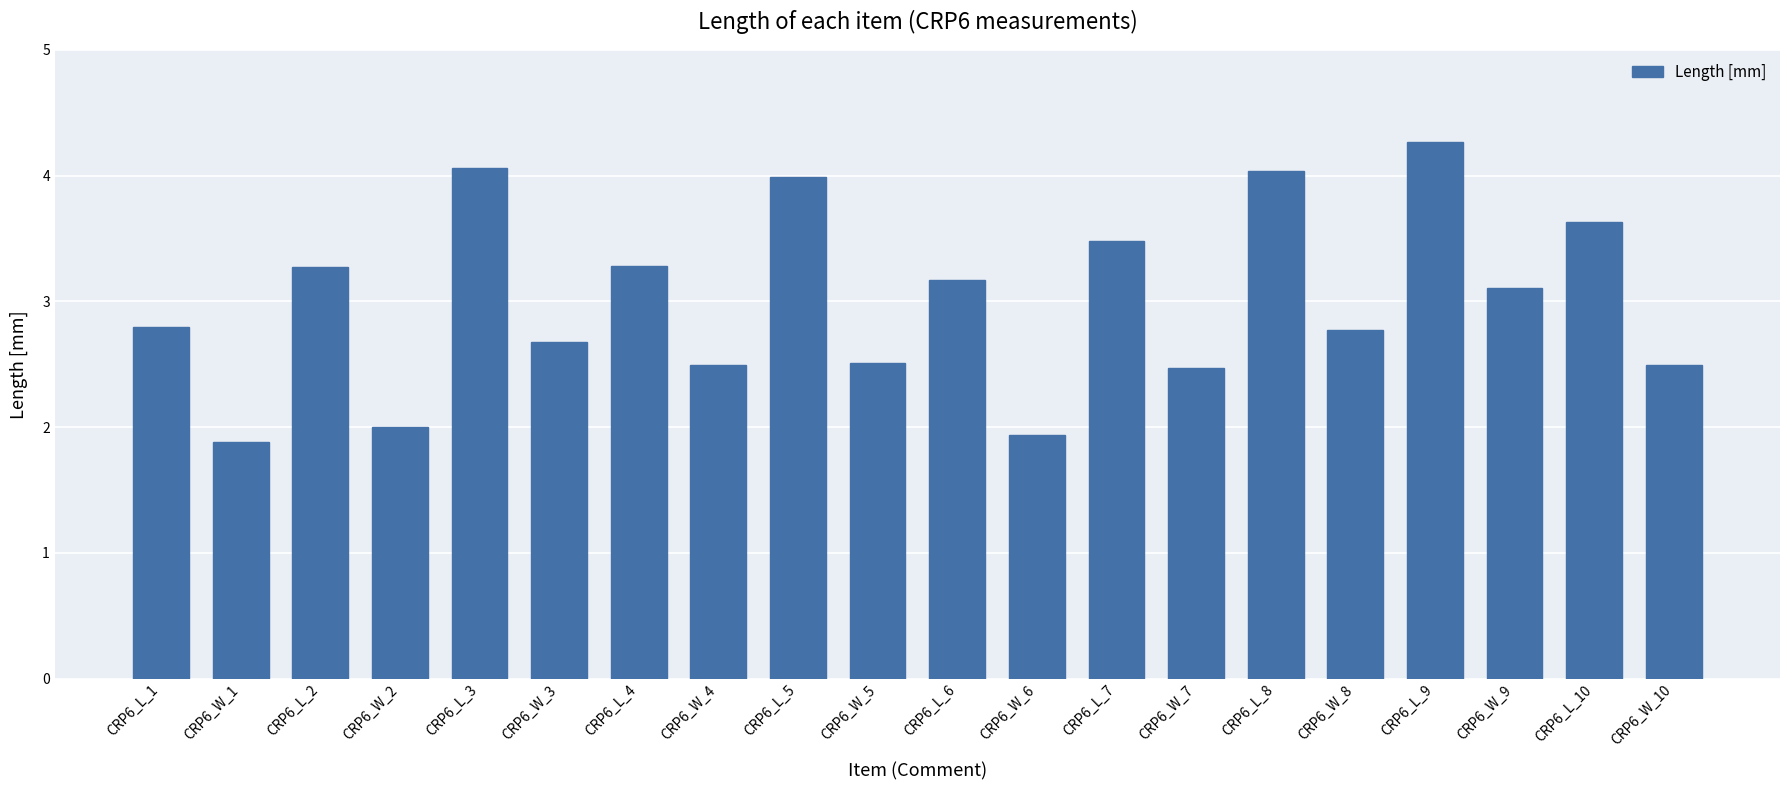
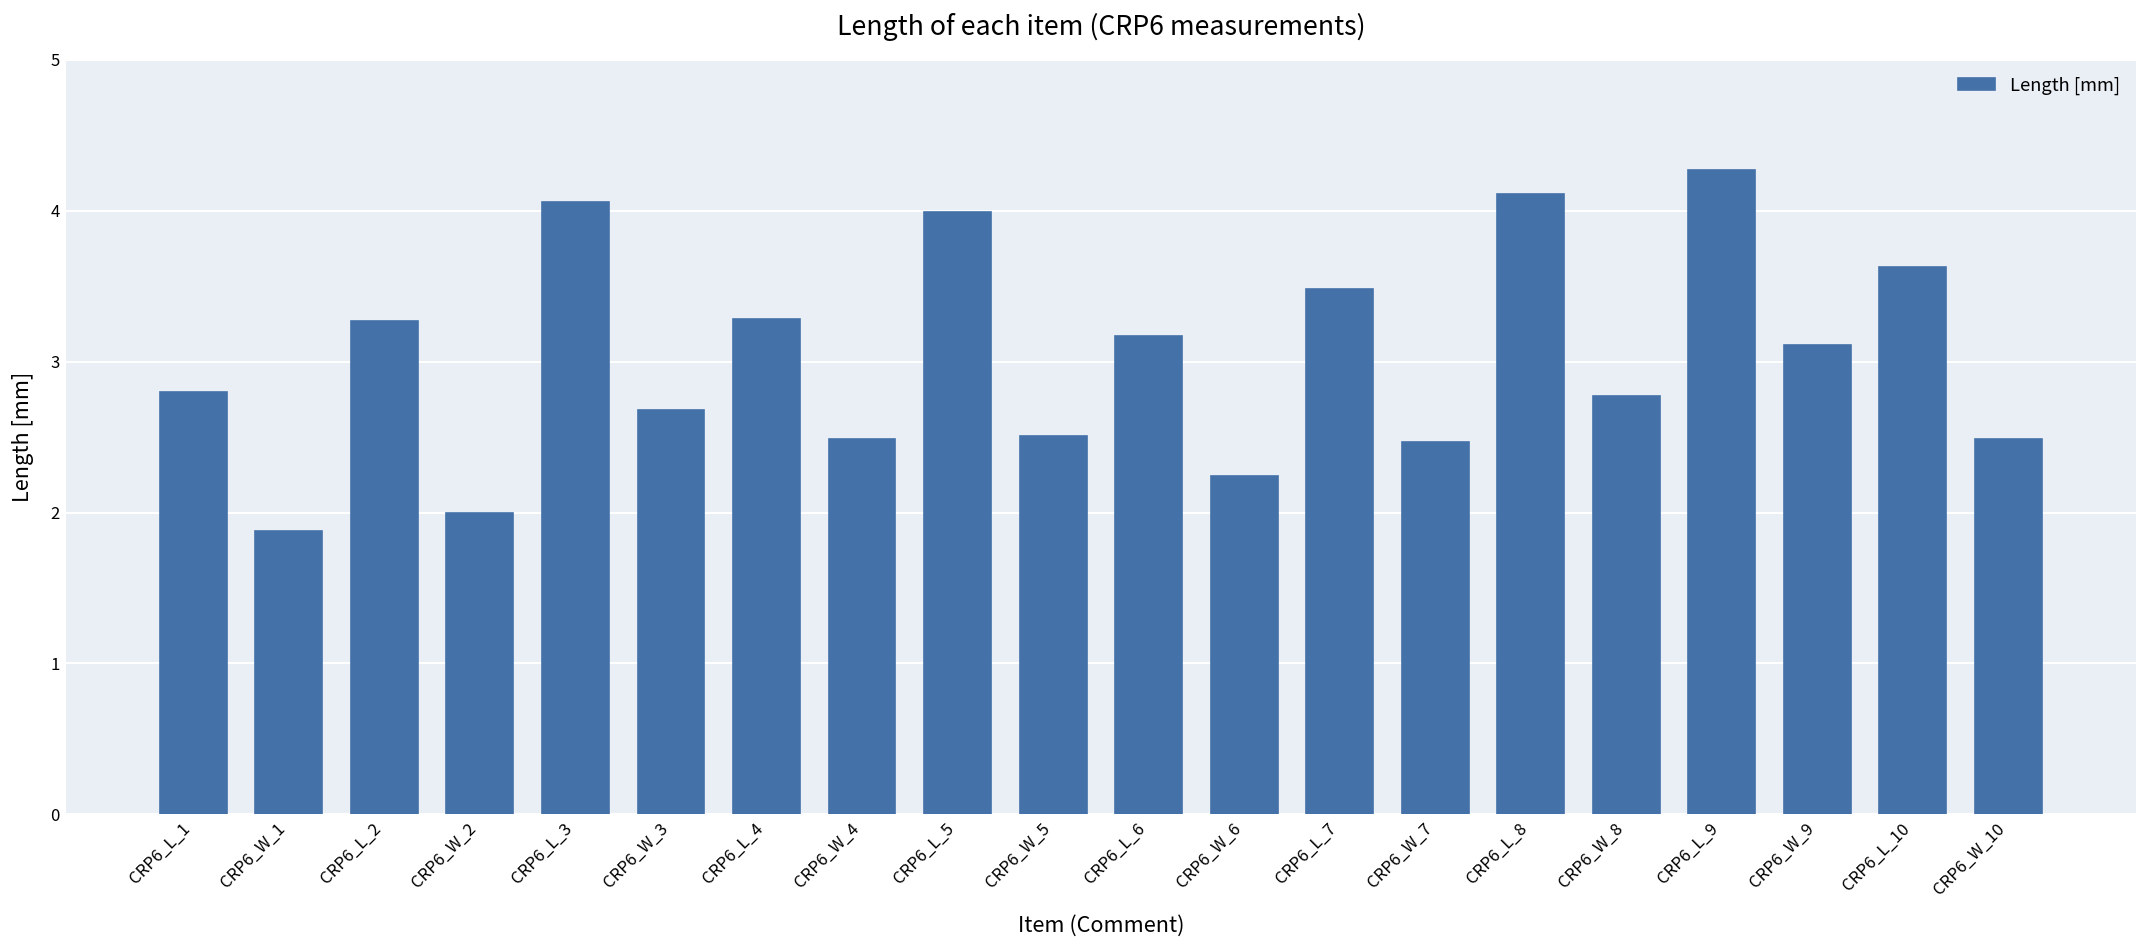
CRP6_W_6: 1.94 -> 2.24
CRP6_L_8: 4.04 -> 4.11
